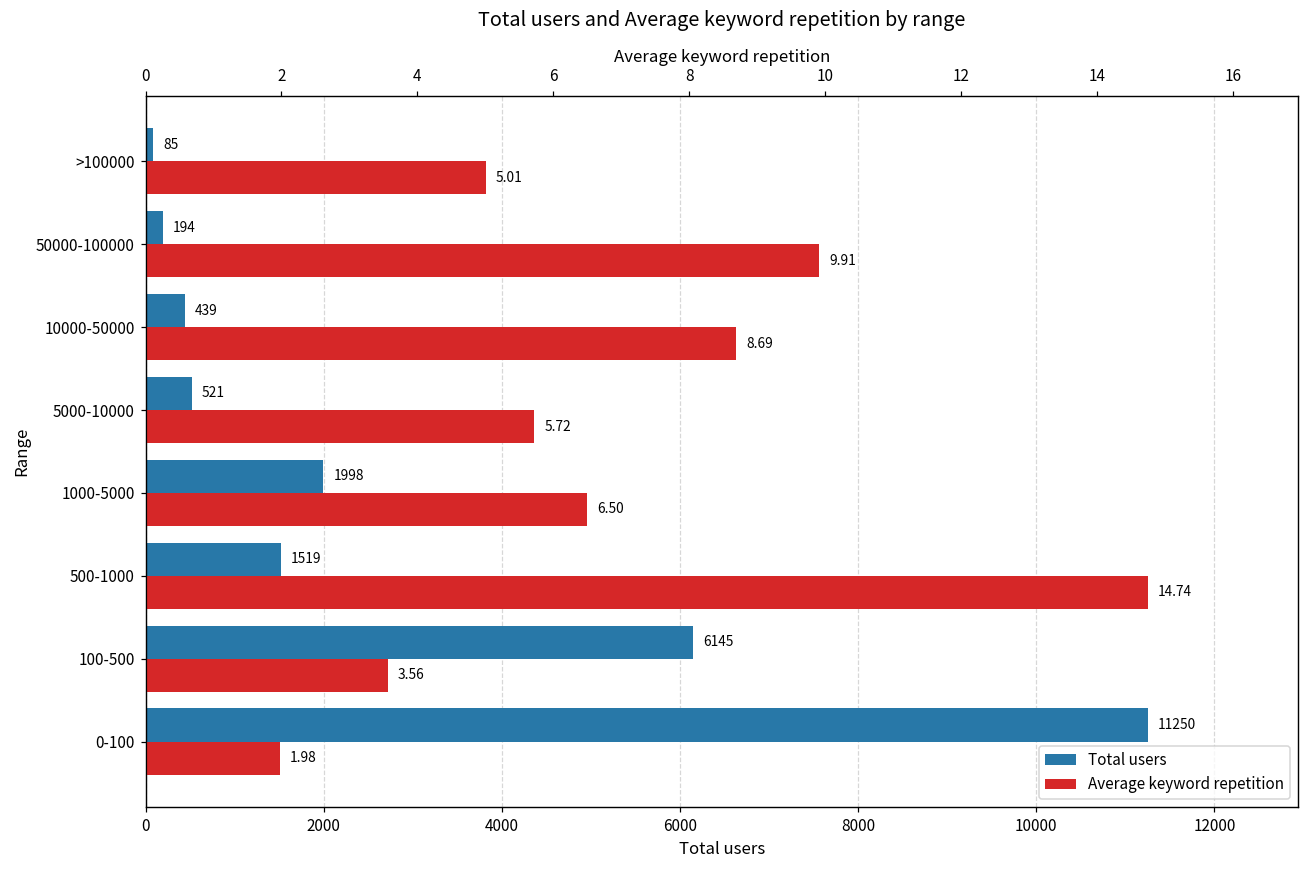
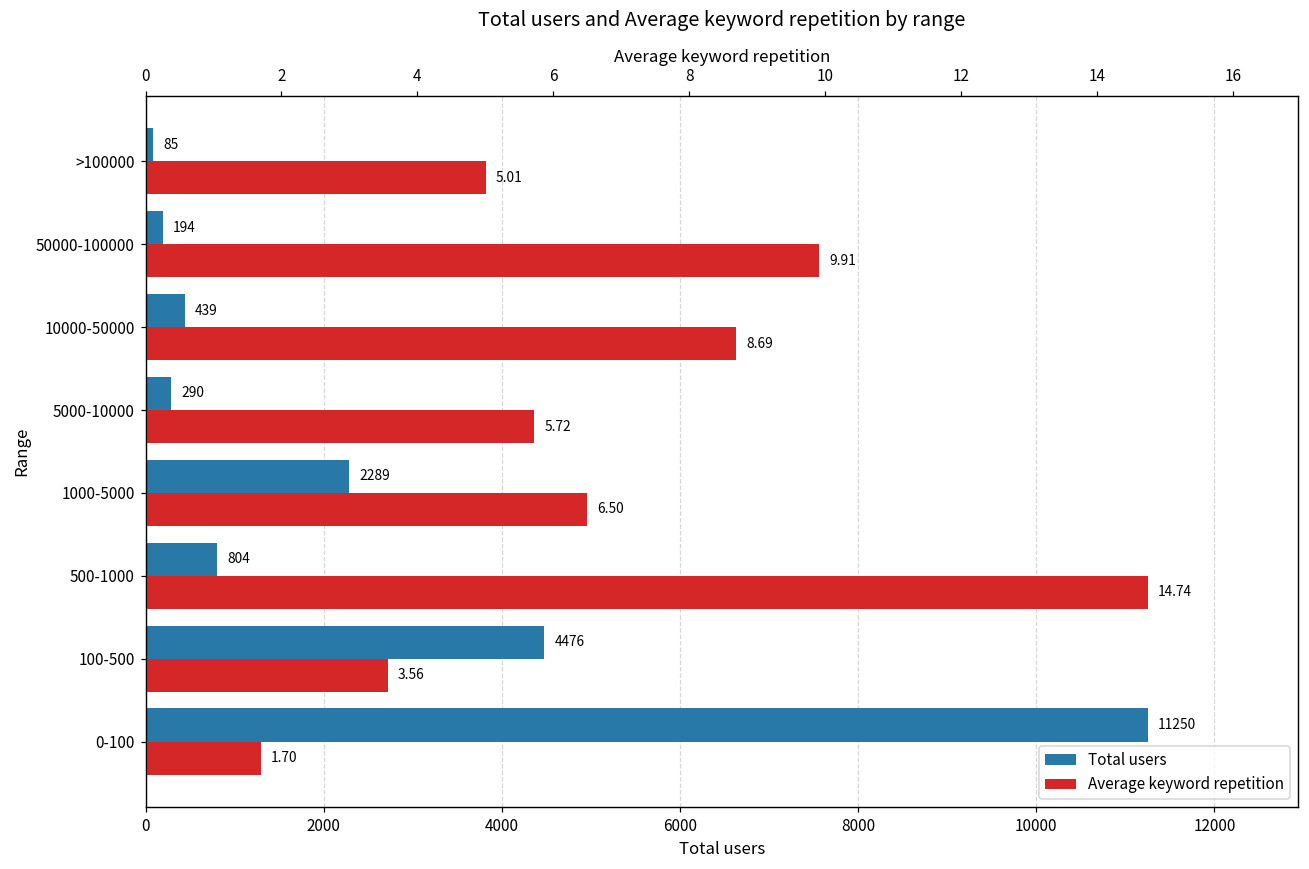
Total users, 5000-10000: 521 -> 290
Total users, 1000-5000: 1998 -> 2289
Total users, 500-1000: 1519 -> 804
Total users, 100-500: 6145 -> 4476
Average keyword repetition, 0-100: 1.98 -> 1.70
